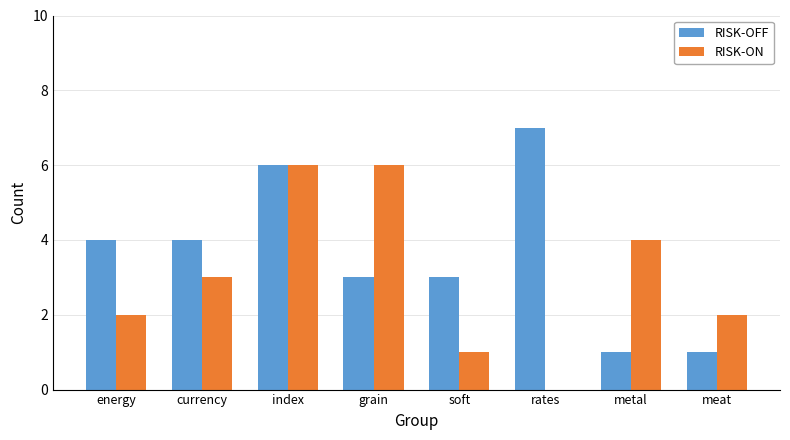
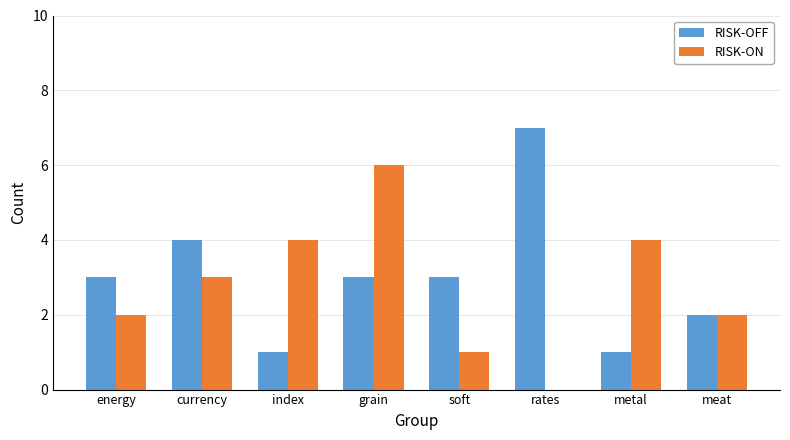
RISK-OFF, energy: 4 -> 3
RISK-OFF, index: 6 -> 1
RISK-ON, index: 6 -> 4
RISK-OFF, meat: 1 -> 2
